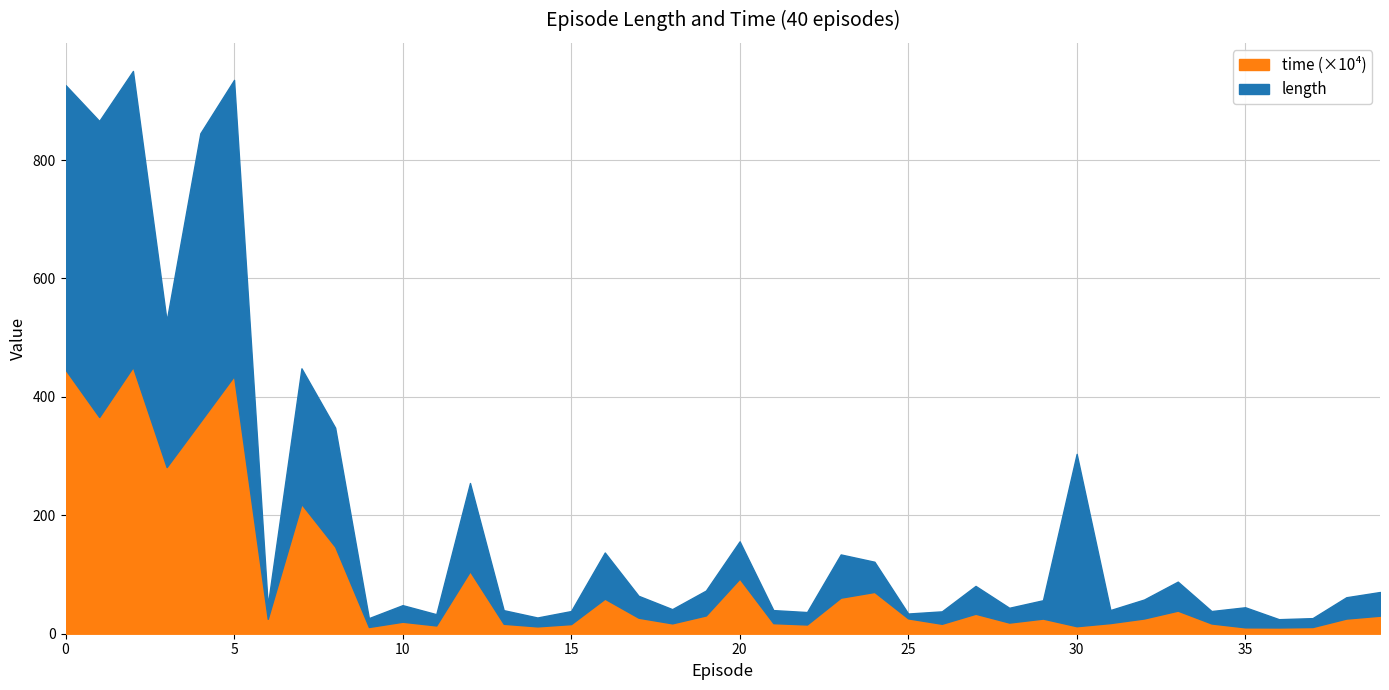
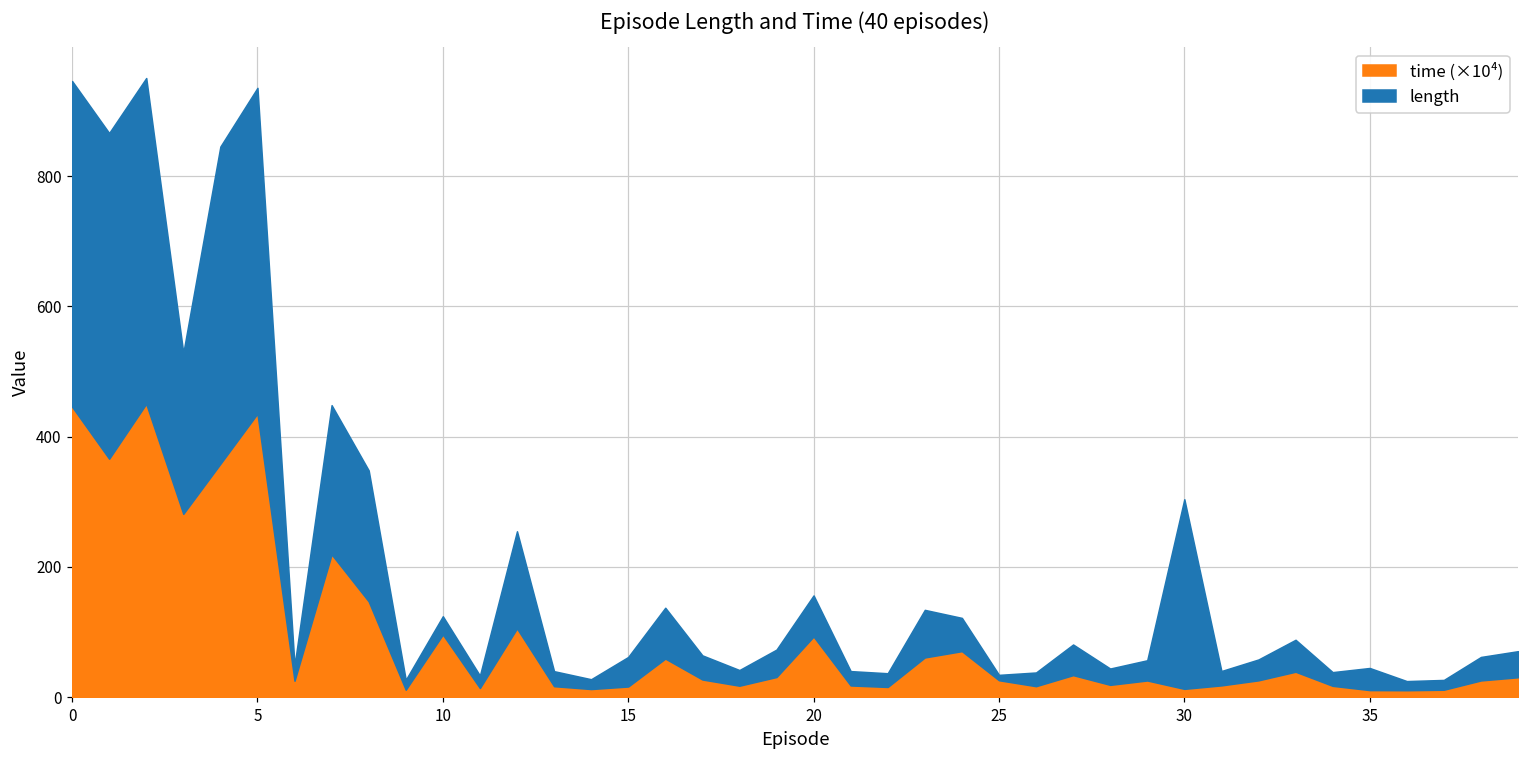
length, 0: 480 -> 500
time (×10⁴), 10: 20 -> 100
length, 15: 20 -> 50
